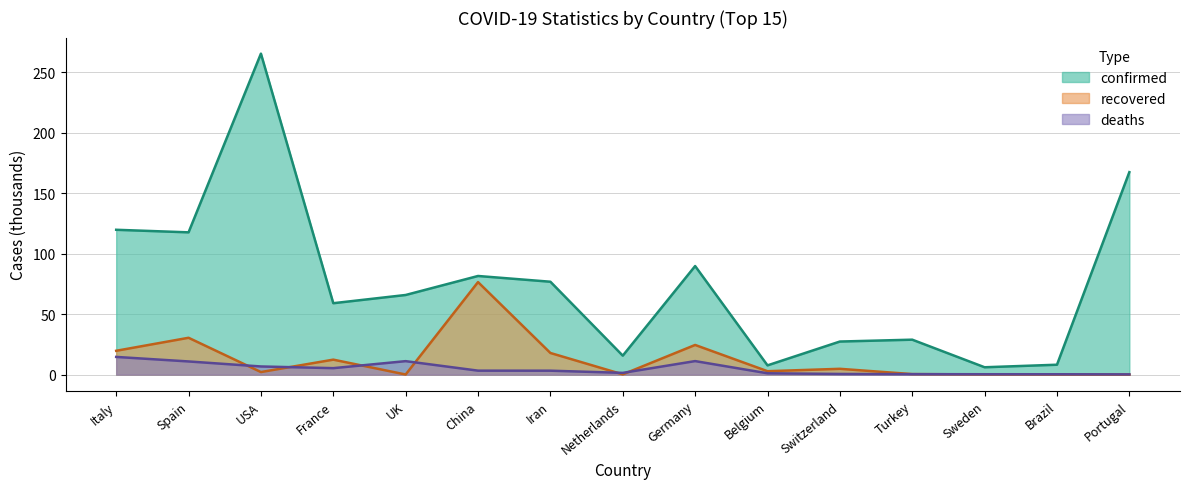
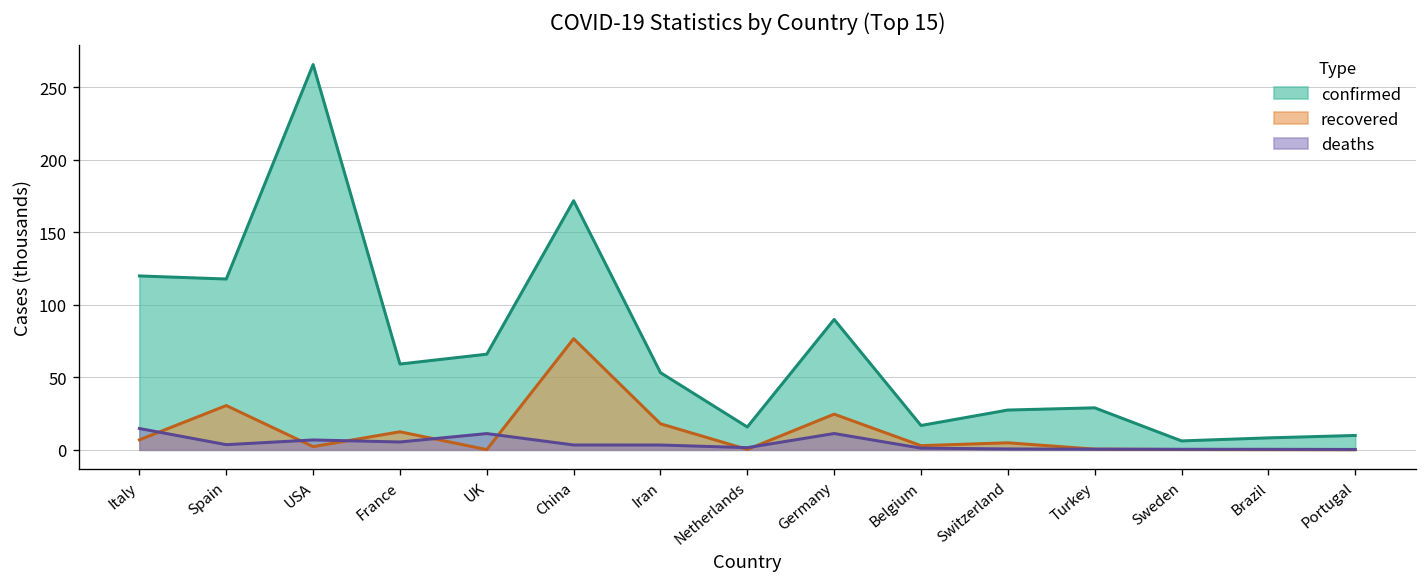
recovered, Italy: 20 -> 7
deaths, Spain: 11 -> 4
confirmed, China: 82 -> 172
confirmed, Iran: 77 -> 53
confirmed, Belgium: 8 -> 17
confirmed, Portugal: 167 -> 10
